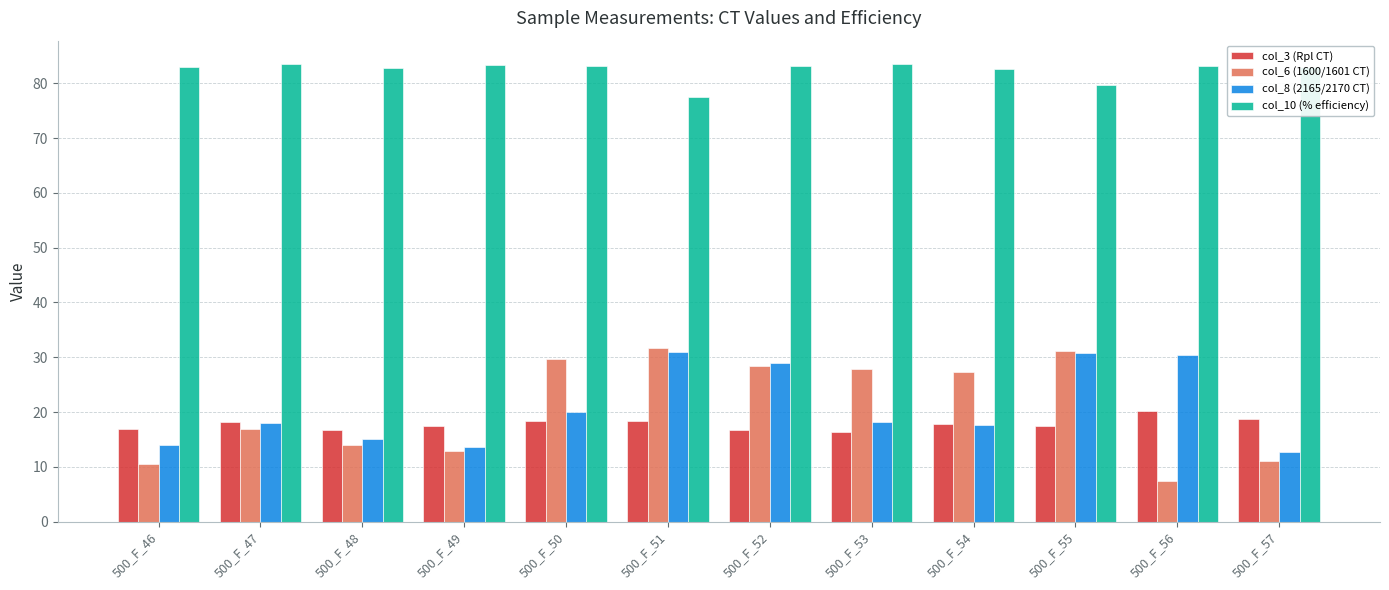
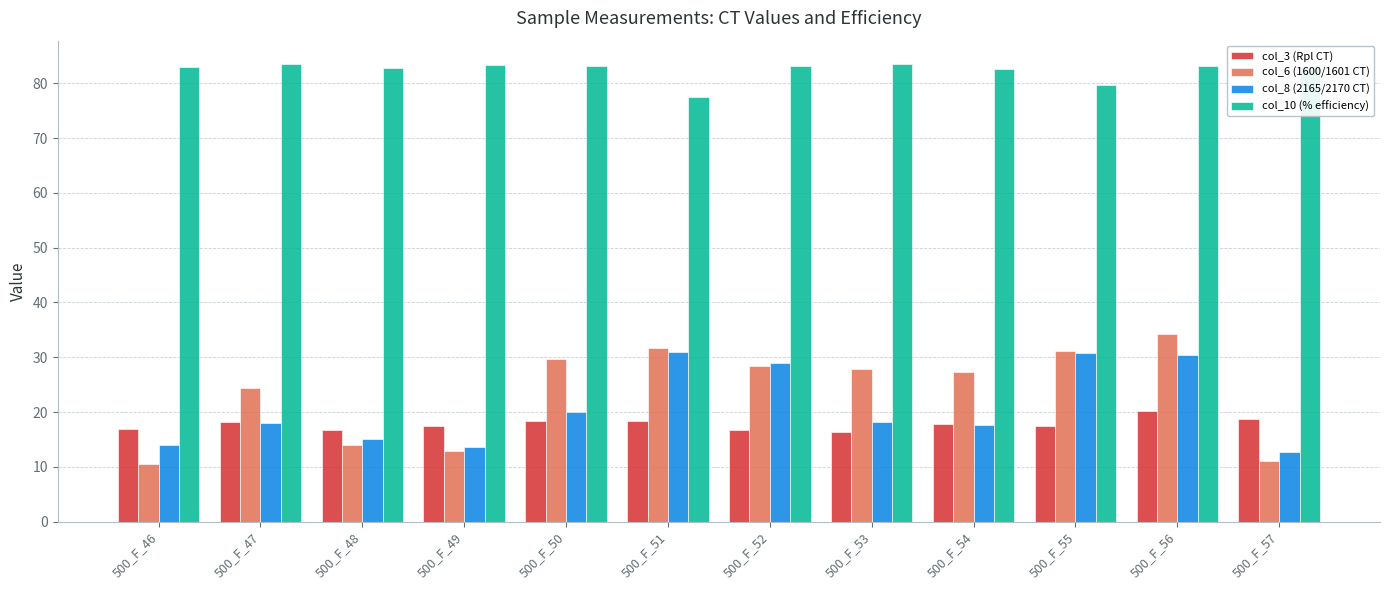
col_6 (1600/1601 CT), 500_F_47: 17 -> 24
col_6 (1600/1601 CT), 500_F_56: 7 -> 34
